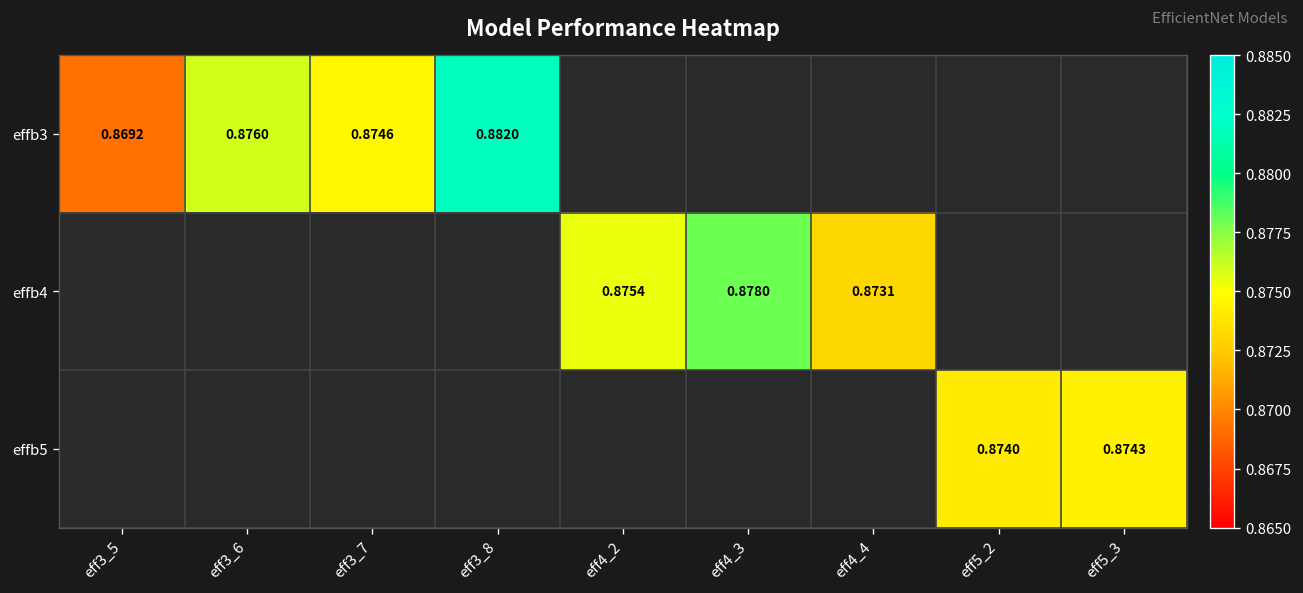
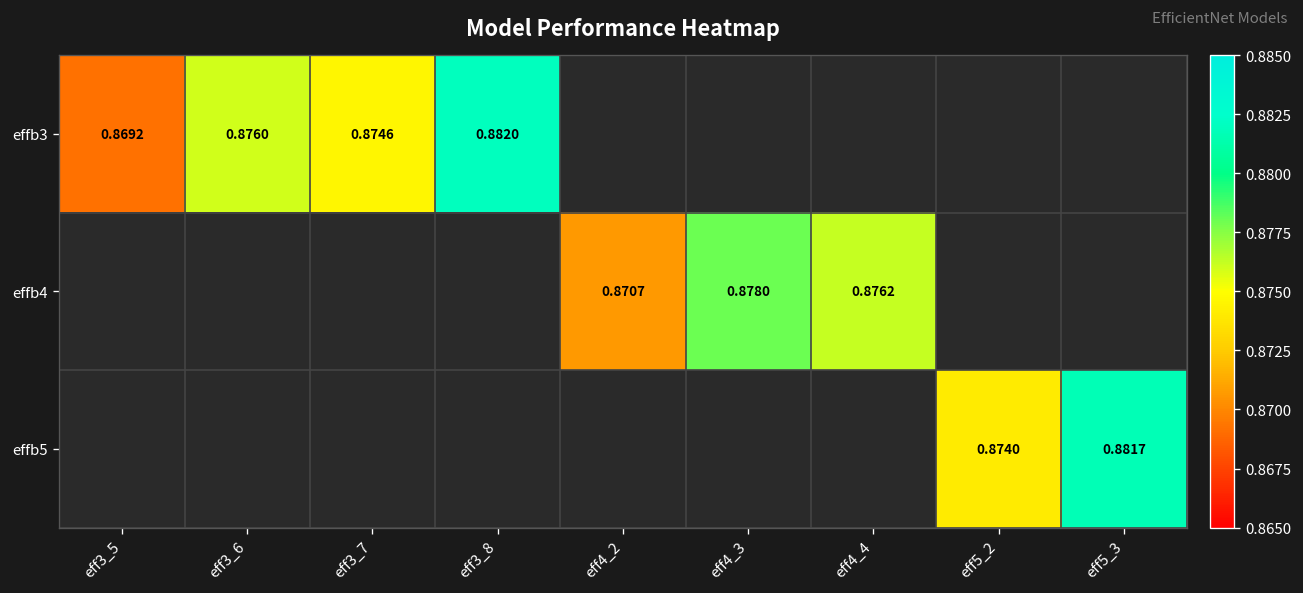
effb4, eff4_2: 0.8754 -> 0.8707
effb4, eff4_4: 0.8731 -> 0.8762
effb5, eff5_3: 0.8743 -> 0.8817
